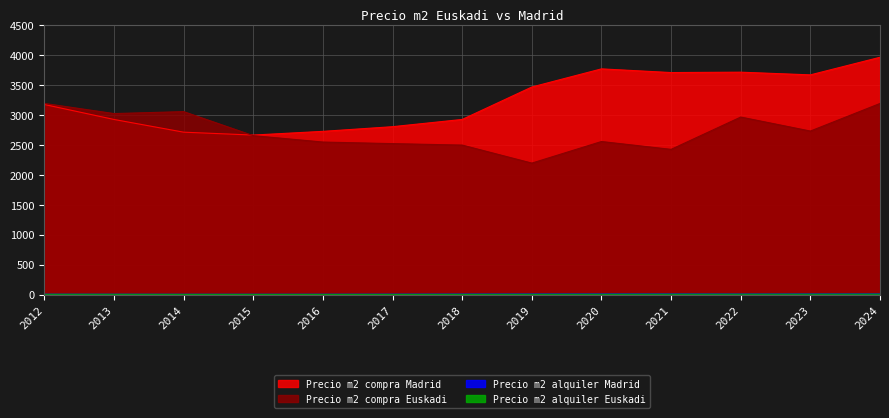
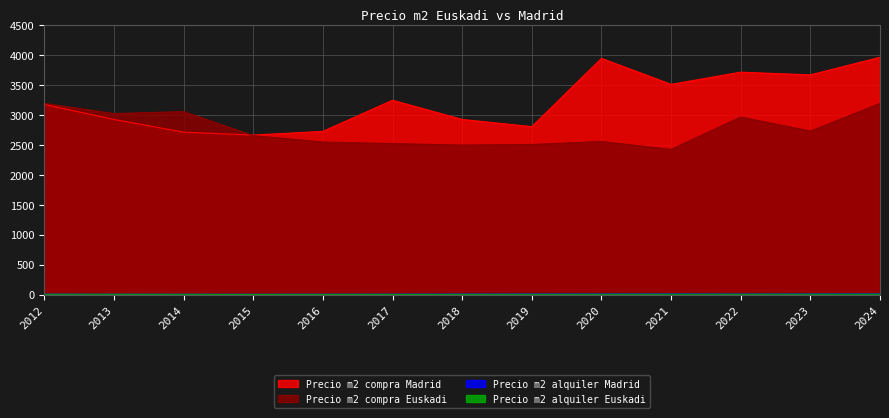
Precio m2 compra Madrid, 2017: 2800 -> 3200
Precio m2 compra Madrid, 2019: 3500 -> 2800
Precio m2 compra Euskadi, 2019: 2200 -> 2500
Precio m2 compra Madrid, 2020: 3800 -> 3900
Precio m2 compra Madrid, 2021: 3700 -> 3500
